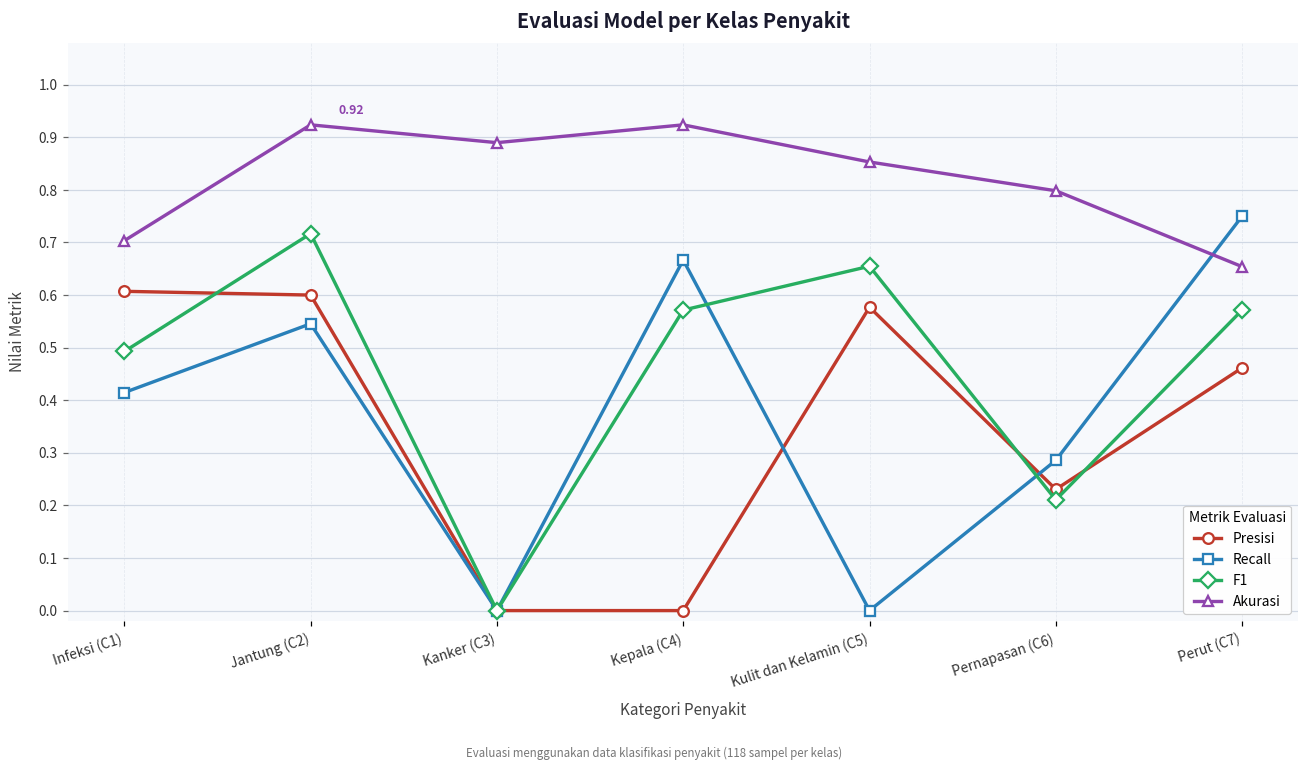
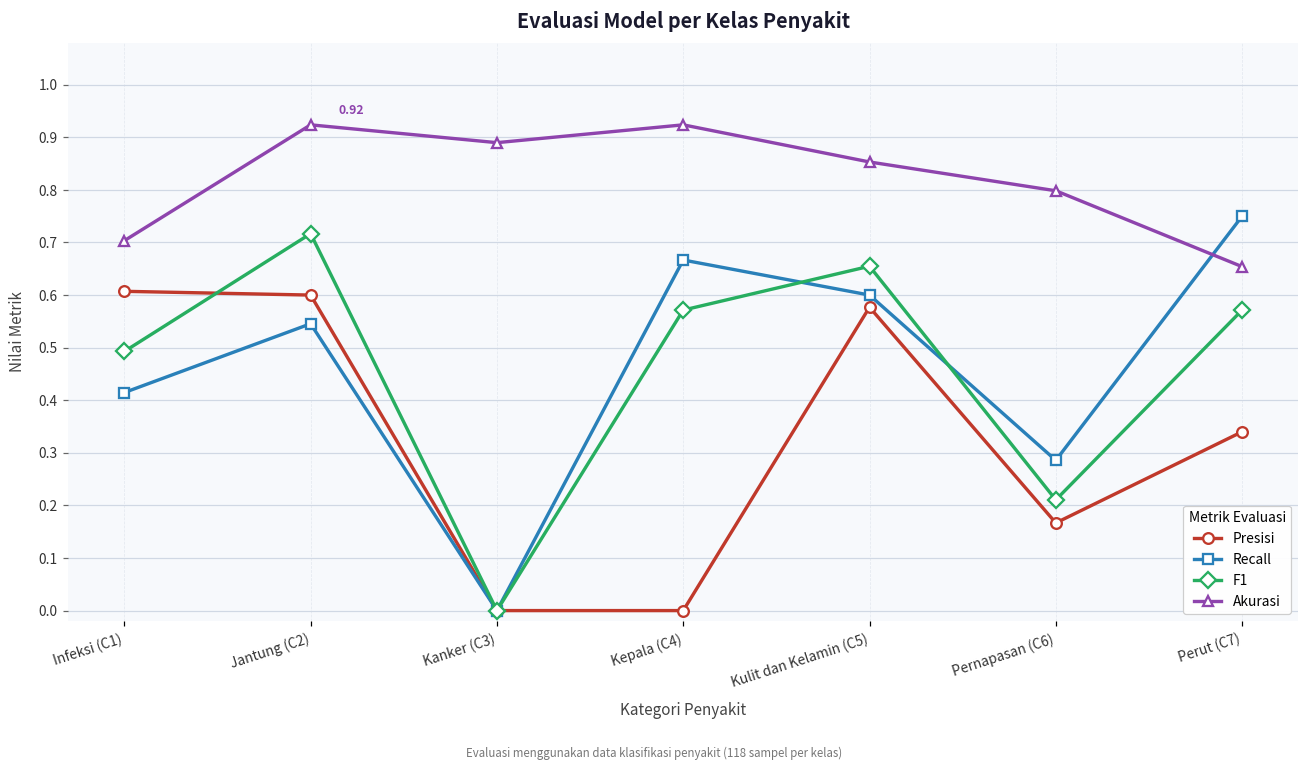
Recall, Kulit dan Kelamin (C5): 0.0 -> 0.6
Presisi, Pernapasan (C6): 0.23 -> 0.17
Presisi, Perut (C7): 0.46 -> 0.34
